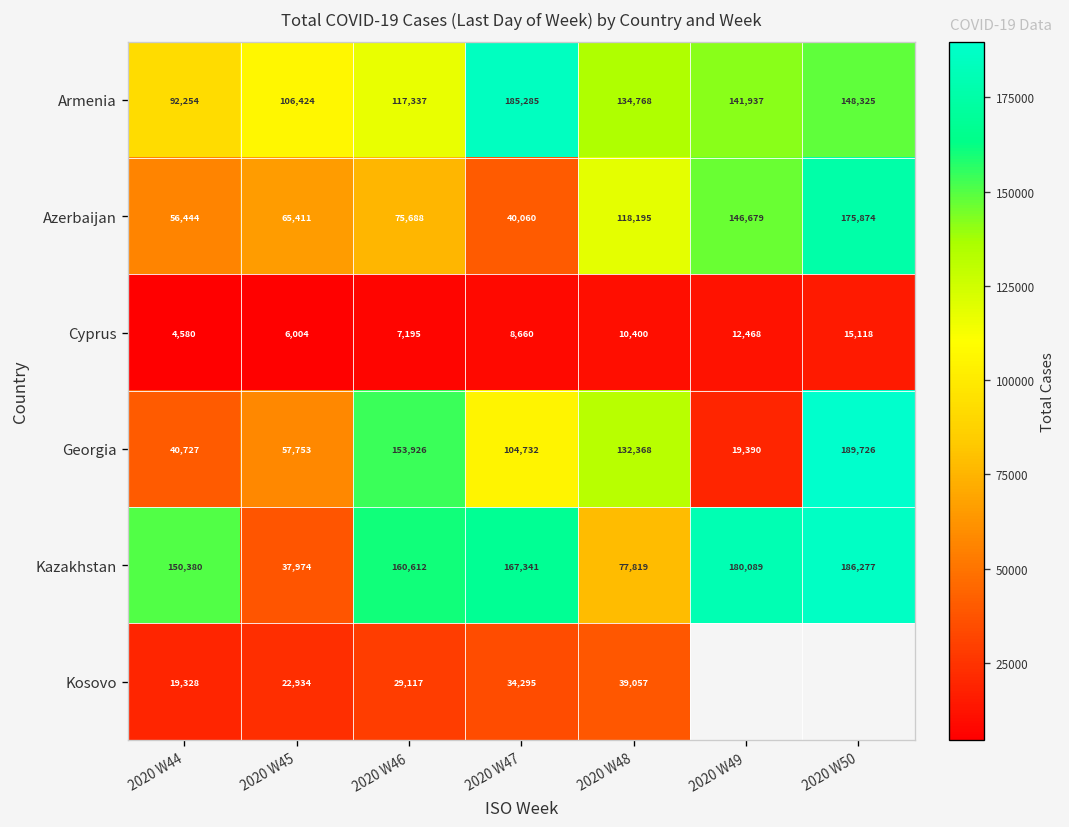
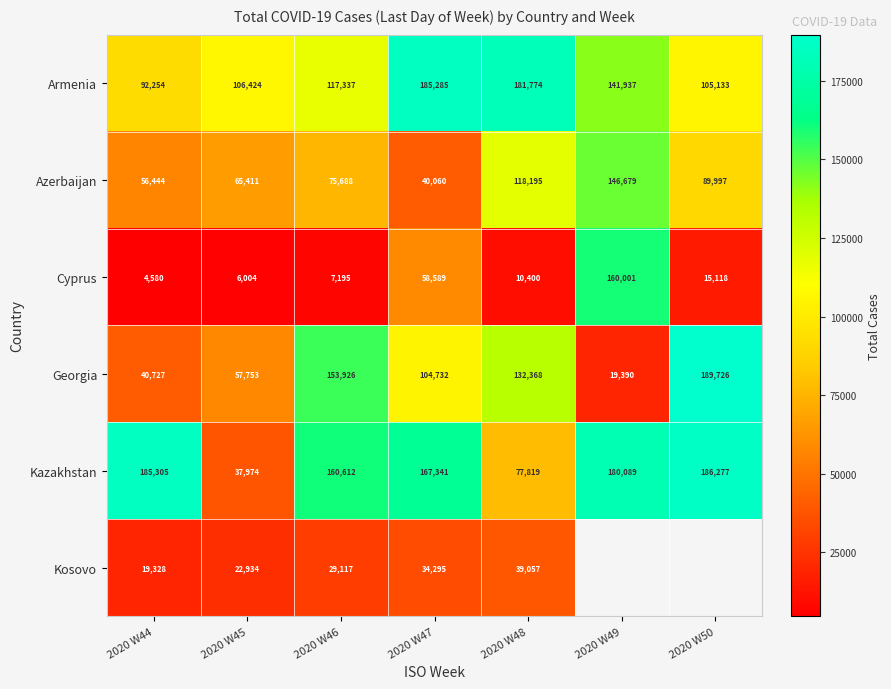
Armenia, 2020 W48: 134,768 -> 181,774
Armenia, 2020 W50: 148,325 -> 105,133
Azerbaijan, 2020 W50: 175,874 -> 89,997
Cyprus, 2020 W47: 8,660 -> 58,589
Cyprus, 2020 W49: 12,468 -> 160,001
Kazakhstan, 2020 W44: 150,380 -> 185,305
